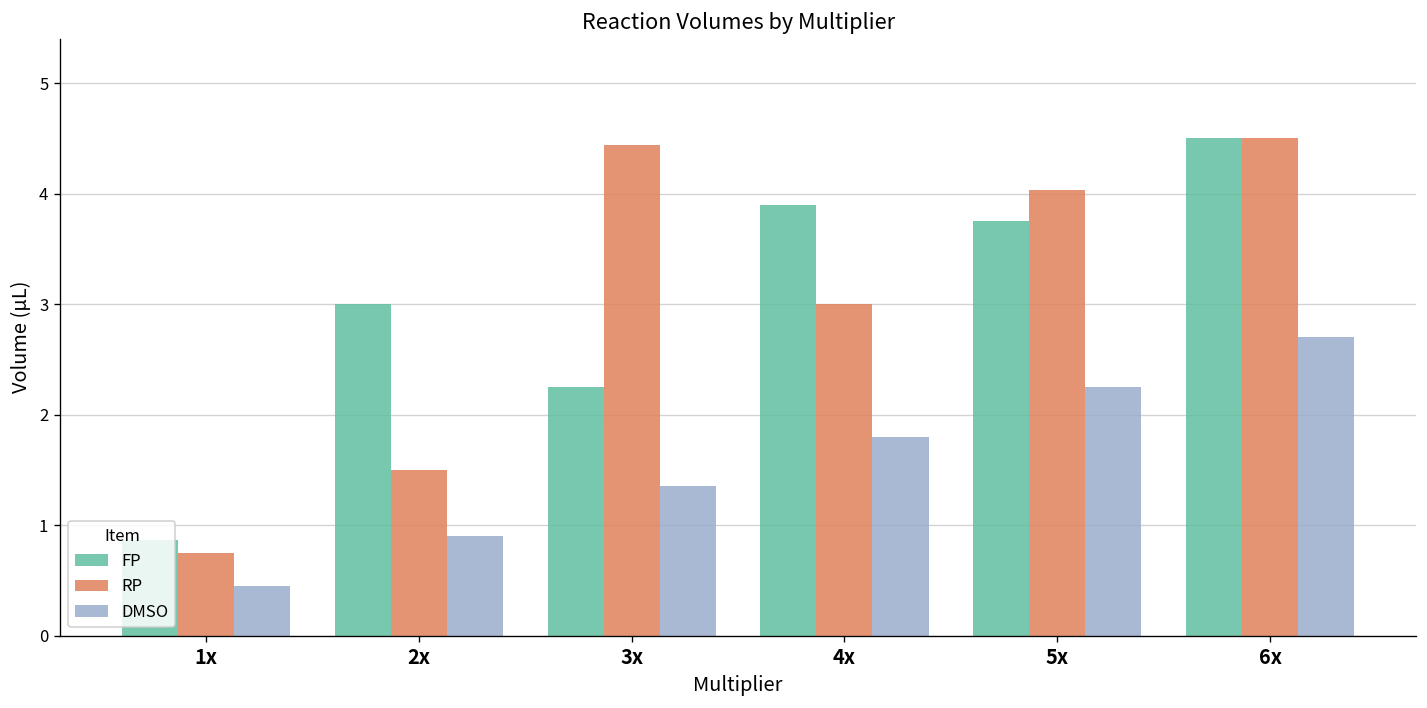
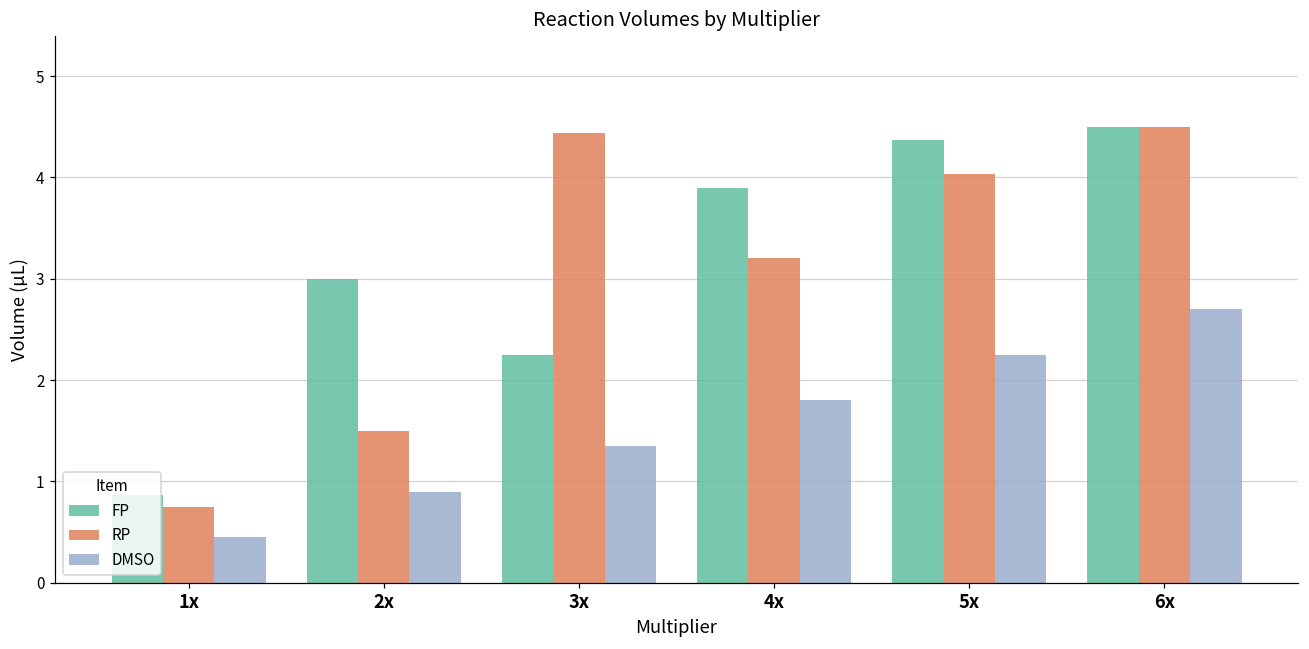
RP, 4x: 3.0 -> 3.2
FP, 5x: 3.8 -> 4.4
